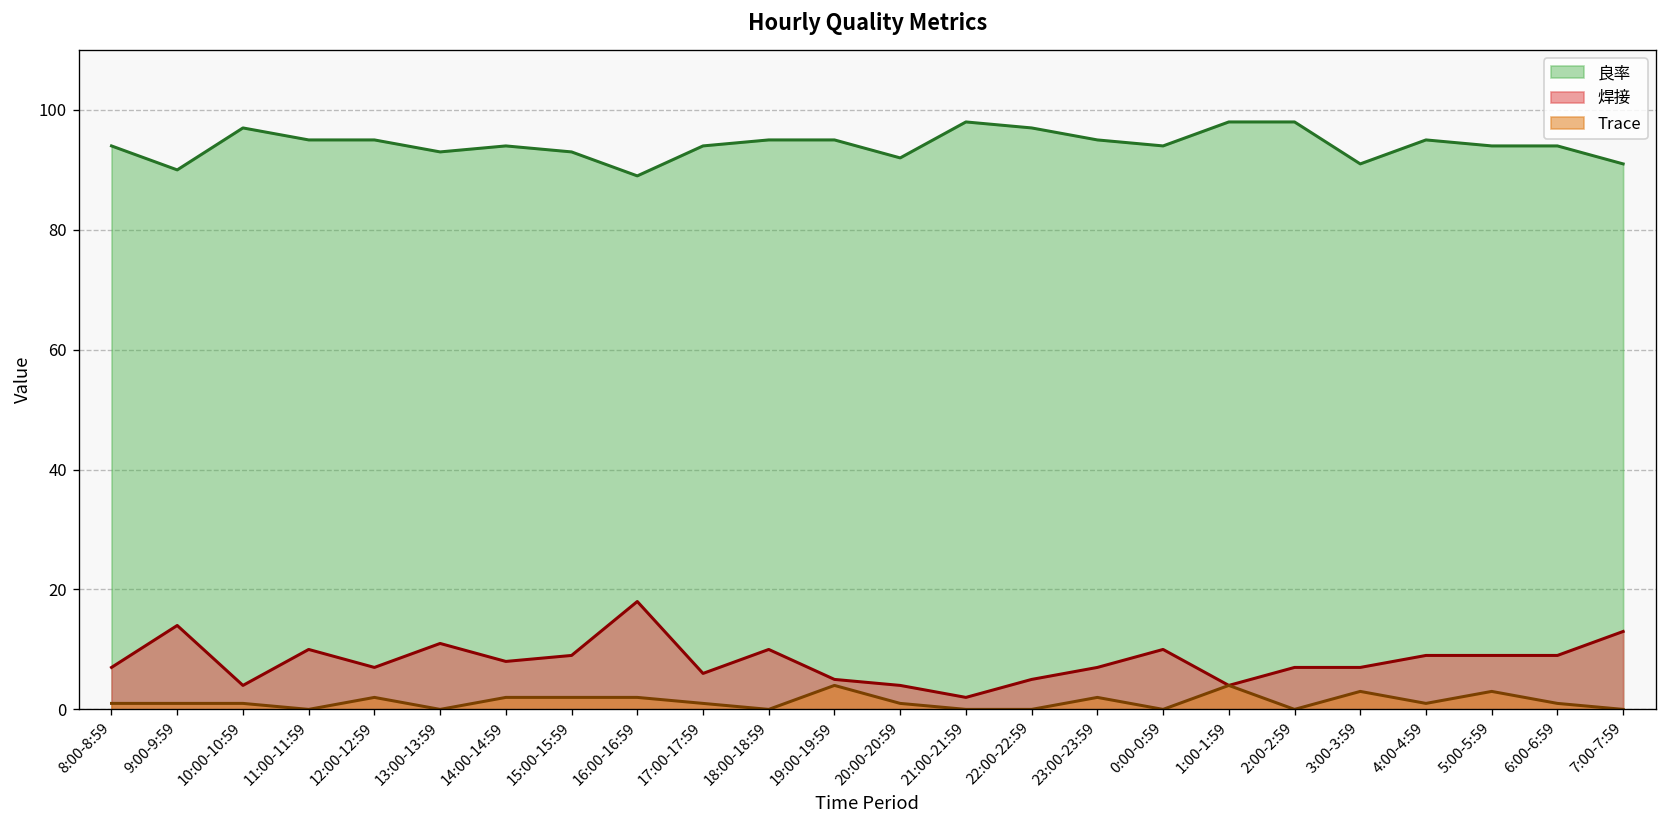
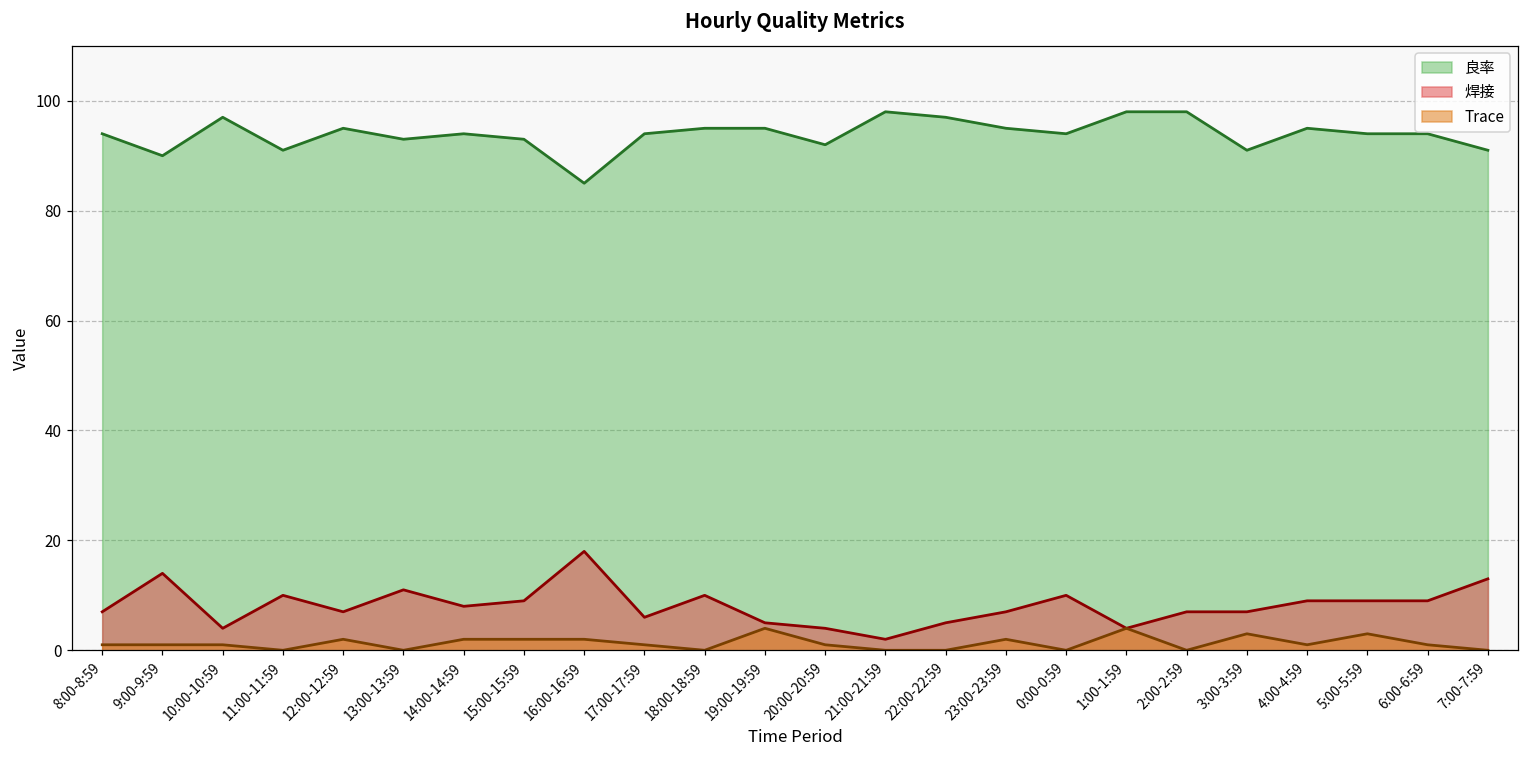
良率, 11:00-11:59: 95 -> 91
良率, 16:00-16:59: 89 -> 85
